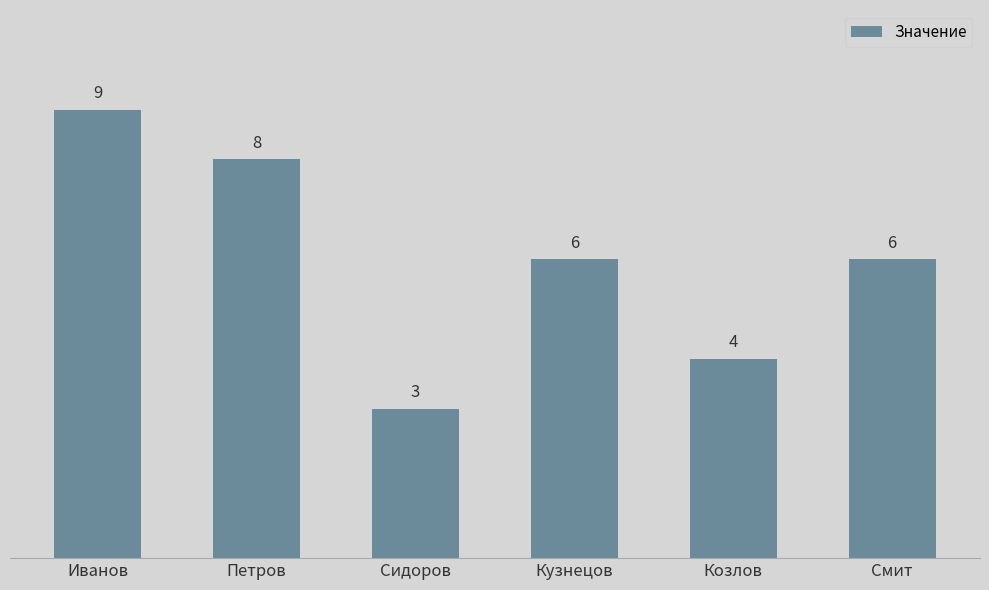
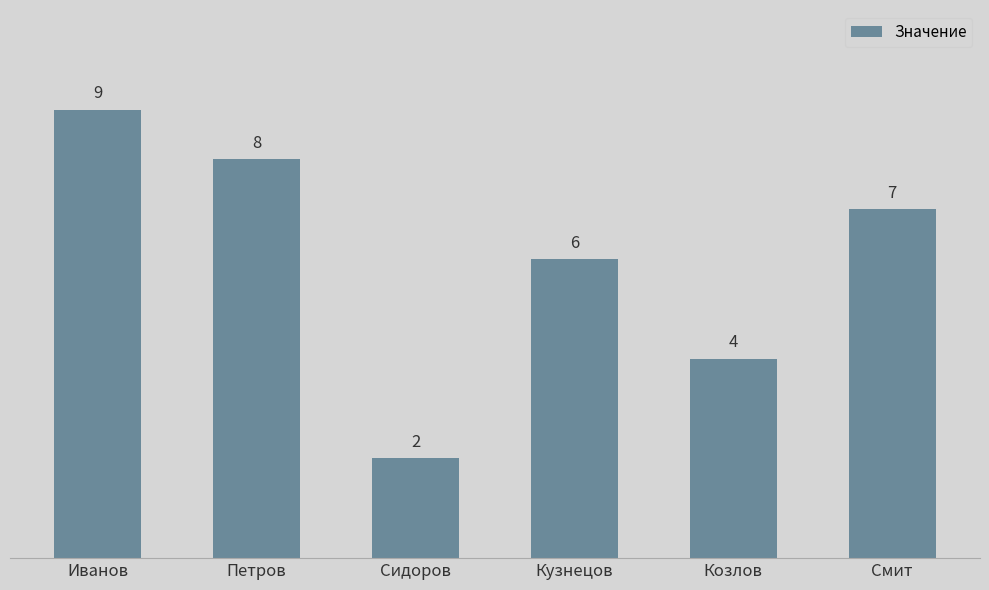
Сидоров: 3 -> 2
Смит: 6 -> 7
